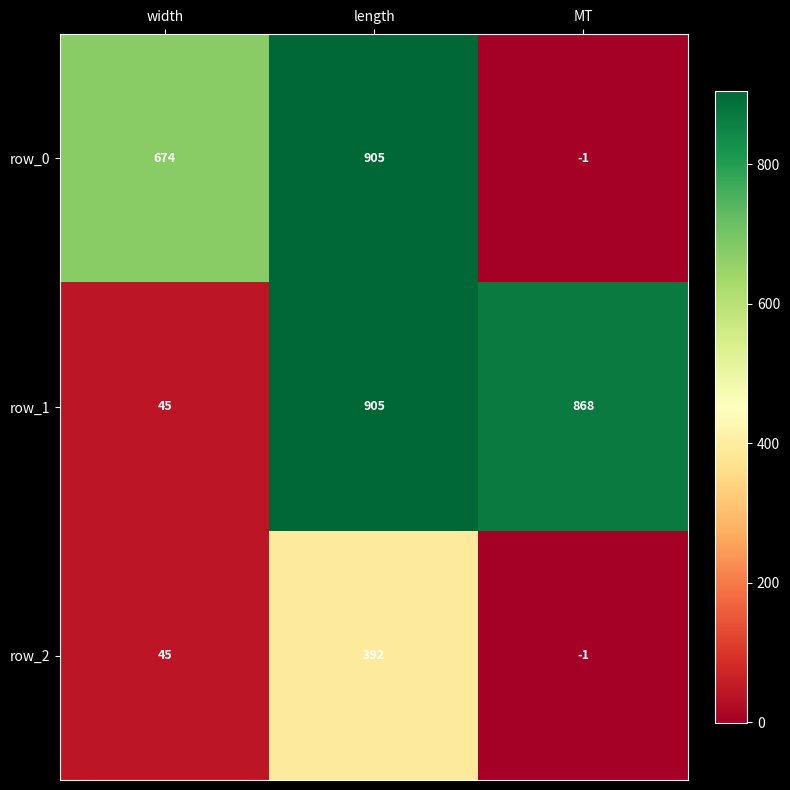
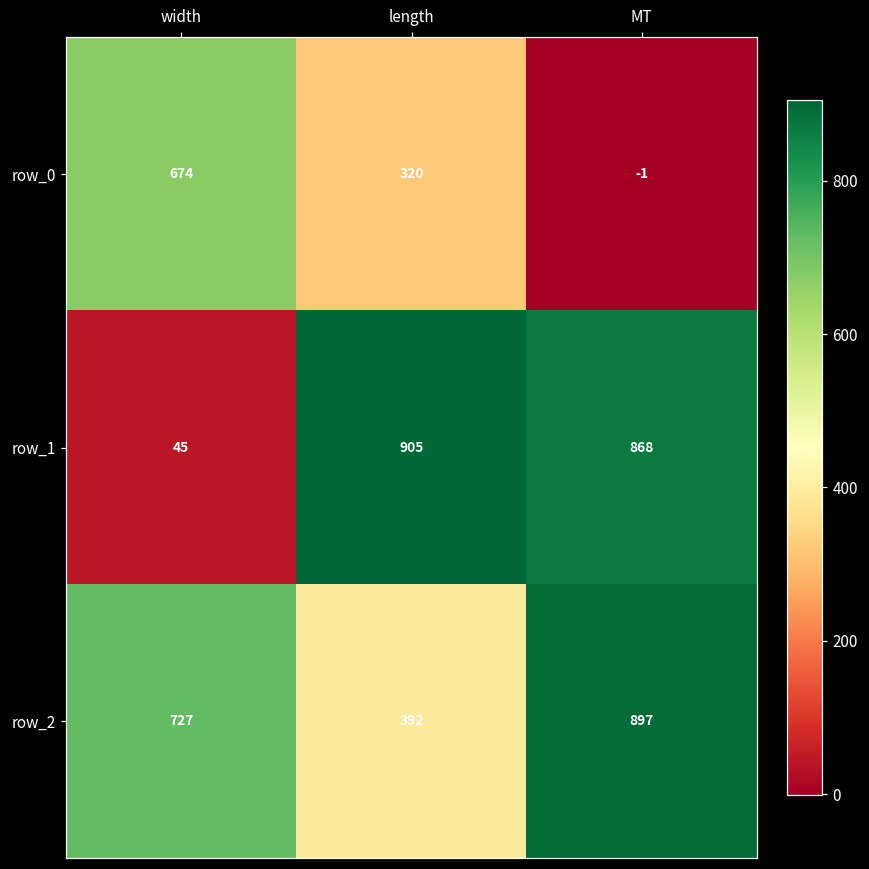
row_0, length: 905 -> 320
row_2, width: 45 -> 727
row_2, MT: -1 -> 897
